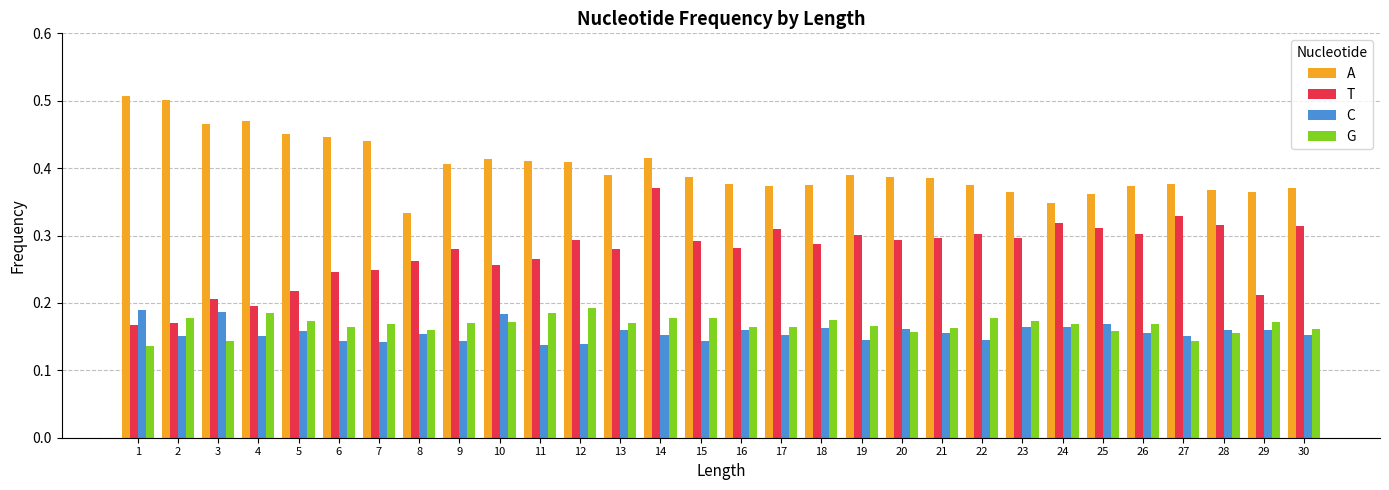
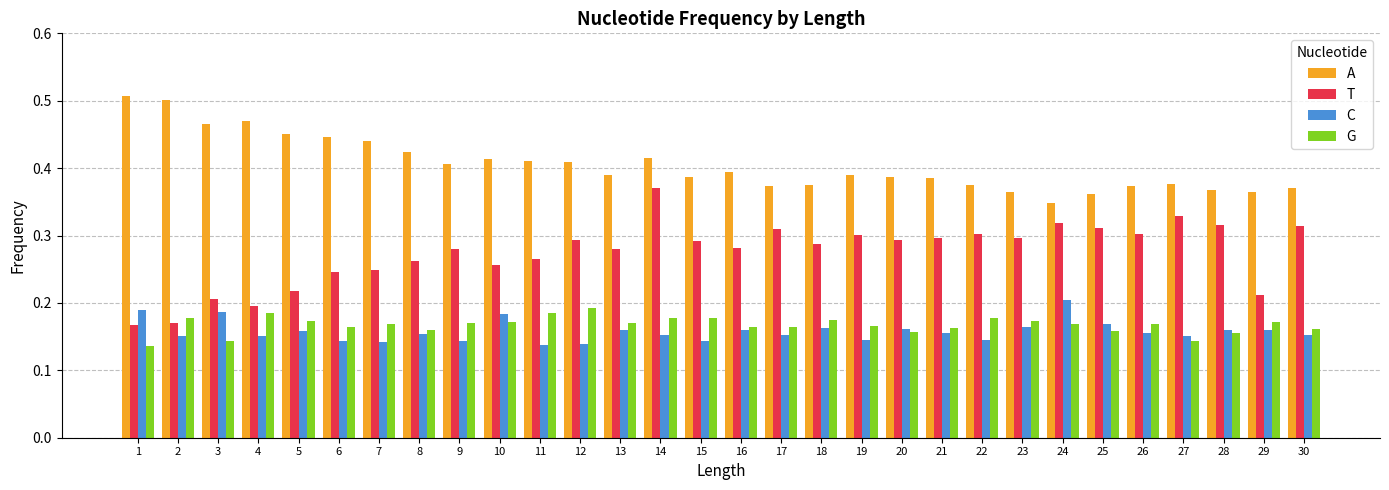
A, 8: 0.33 -> 0.42
A, 16: 0.38 -> 0.39
C, 24: 0.16 -> 0.20
